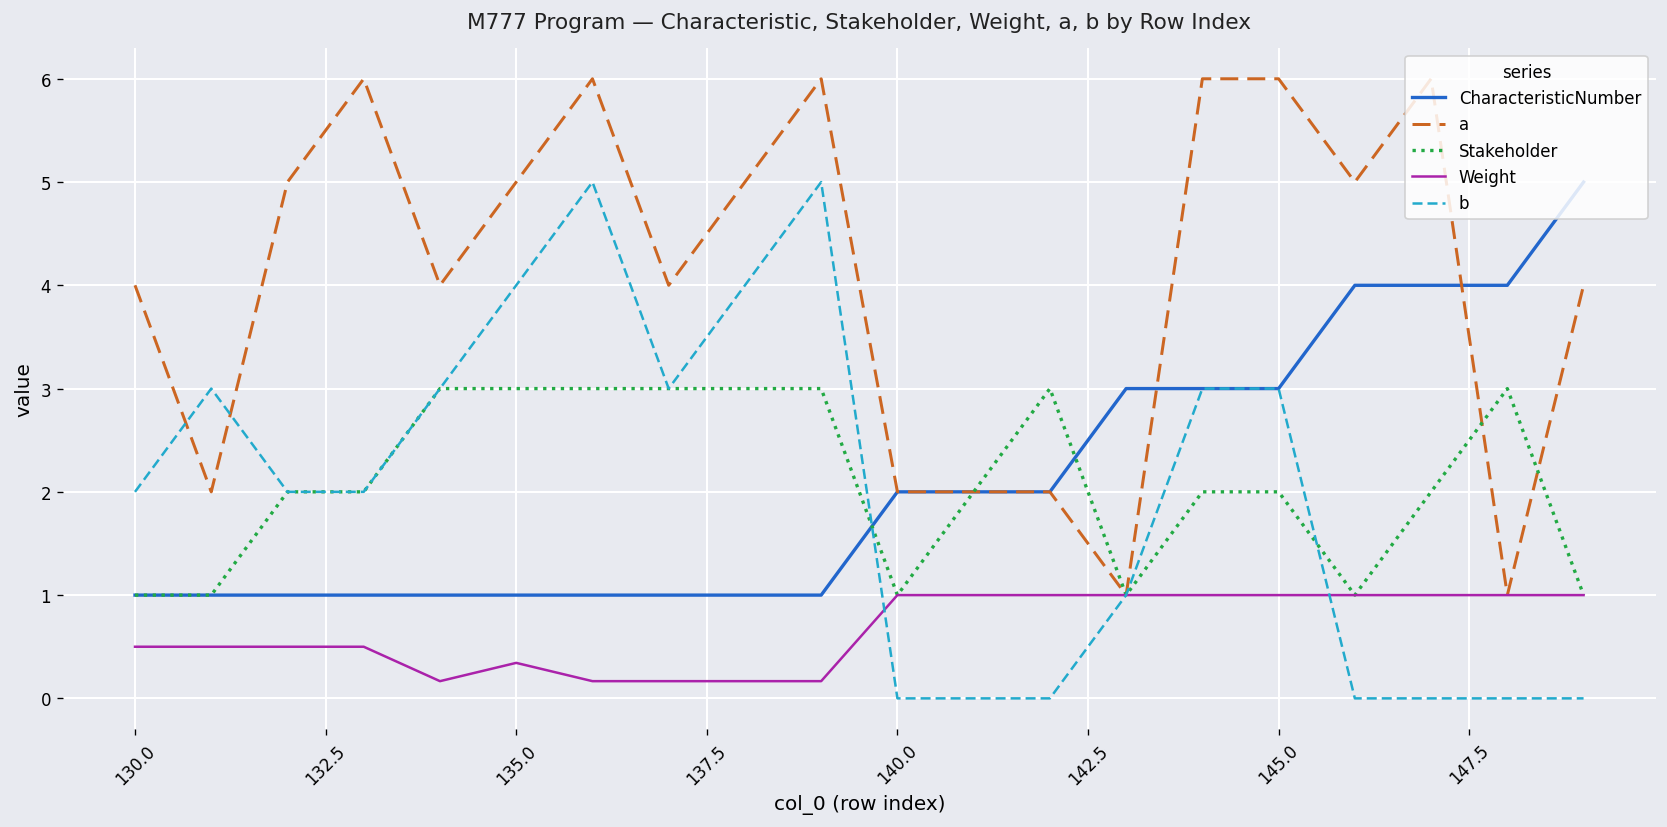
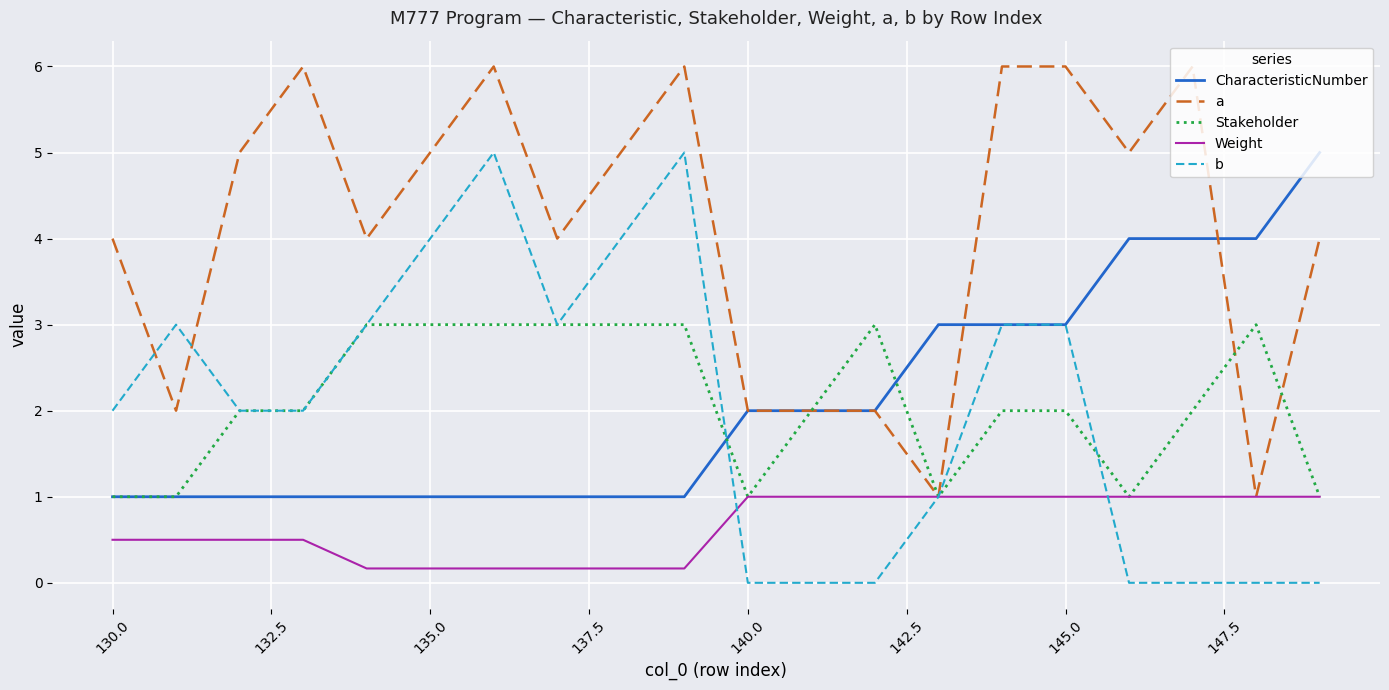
Weight, 135.0: 0.3 -> 0.2
